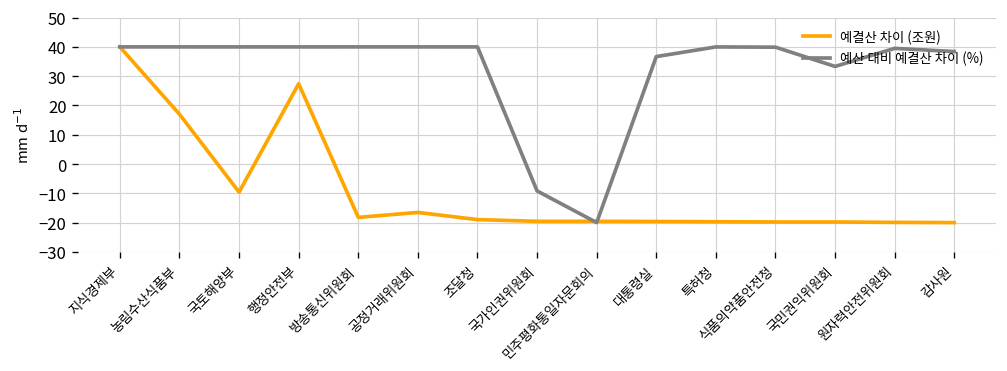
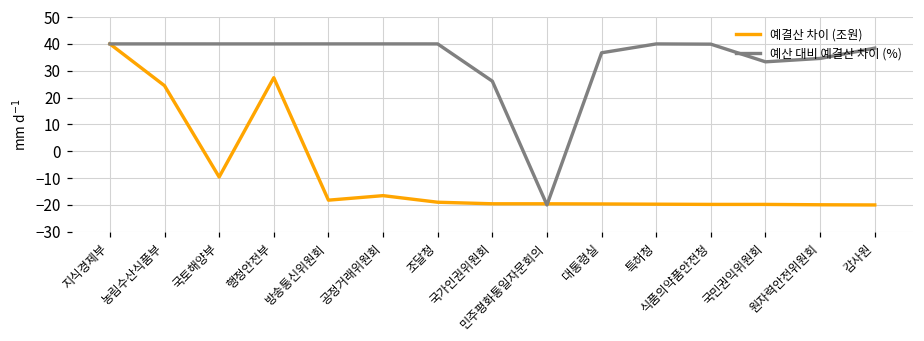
예결산 차이 (조원), 농림수산식품부: 17 -> 24
예산 대비 예결산 차이 (%), 국가인권위원회: -9 -> 26
예산 대비 예결산 차이 (%), 원자력안전위원회: 39 -> 35
